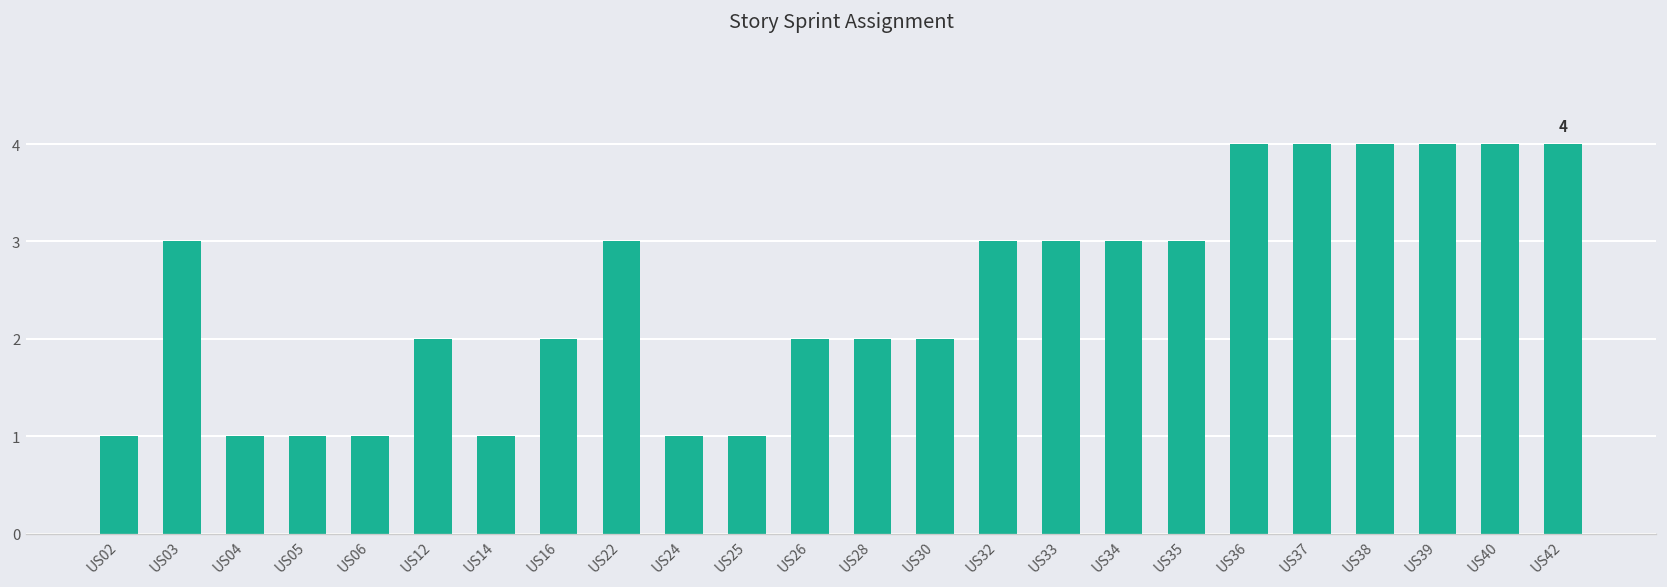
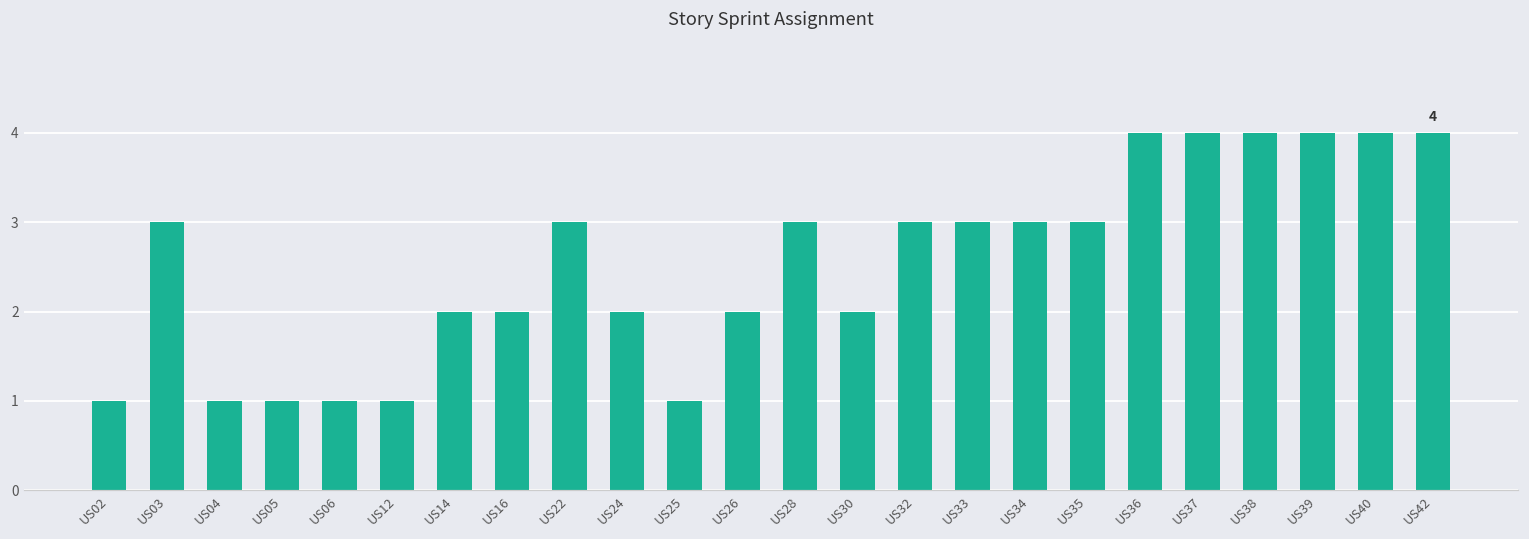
US12: 2 -> 1
US14: 1 -> 2
US24: 1 -> 2
US28: 2 -> 3
